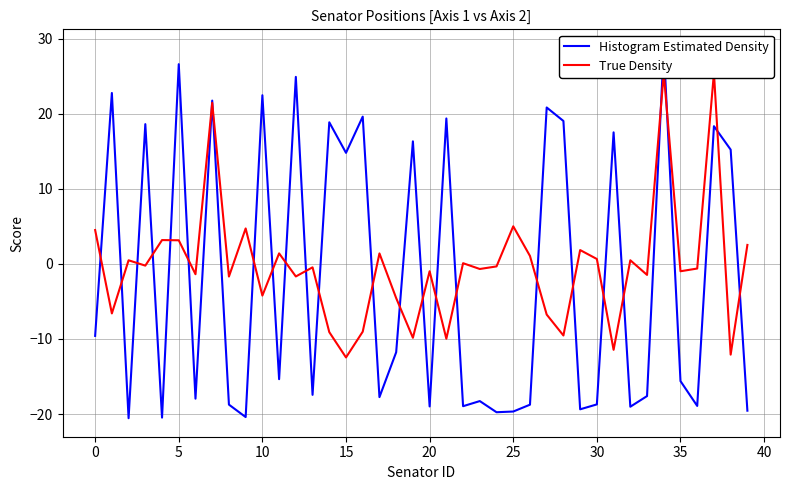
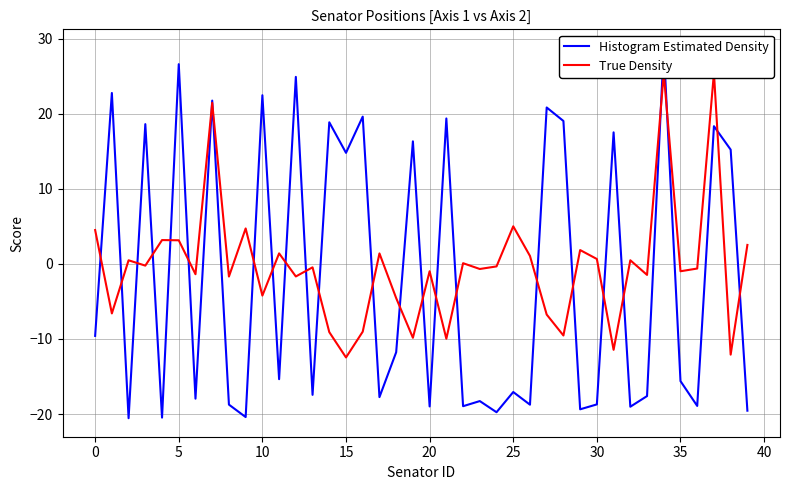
Histogram Estimated Density, 25: -20 -> -17
